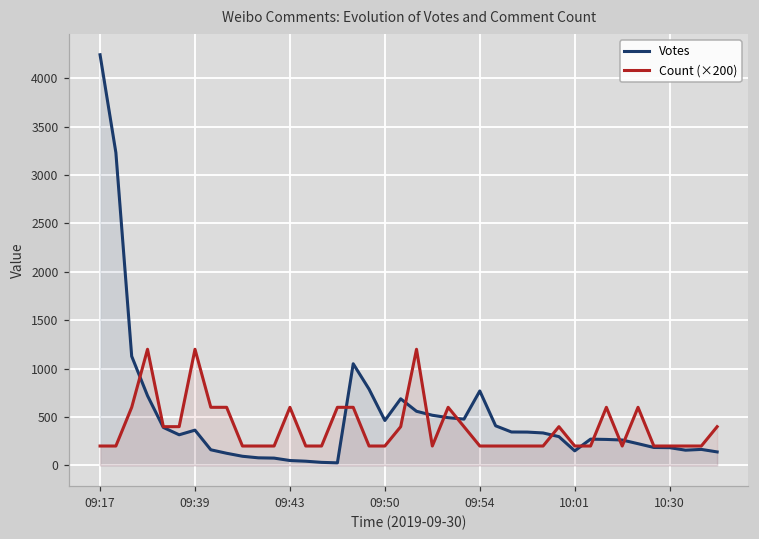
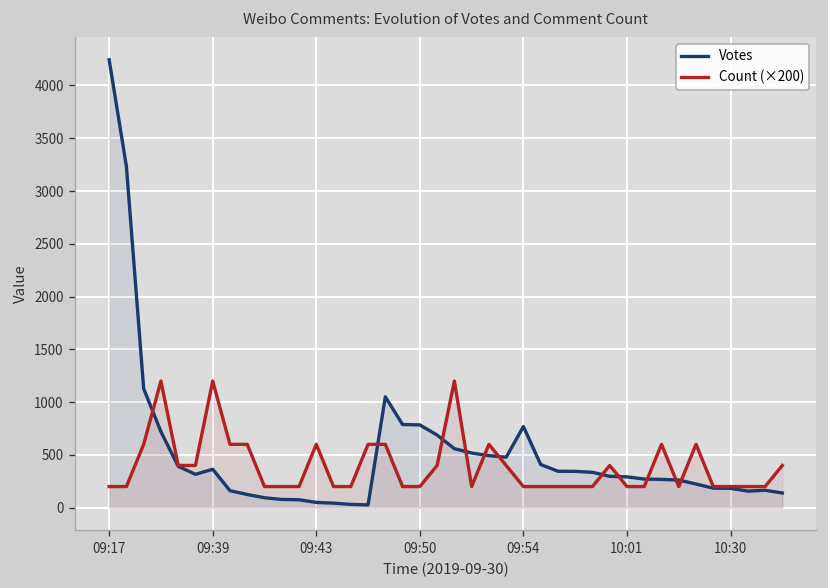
Votes, 09:50: 500 -> 800
Votes, 10:01: 200 -> 300
